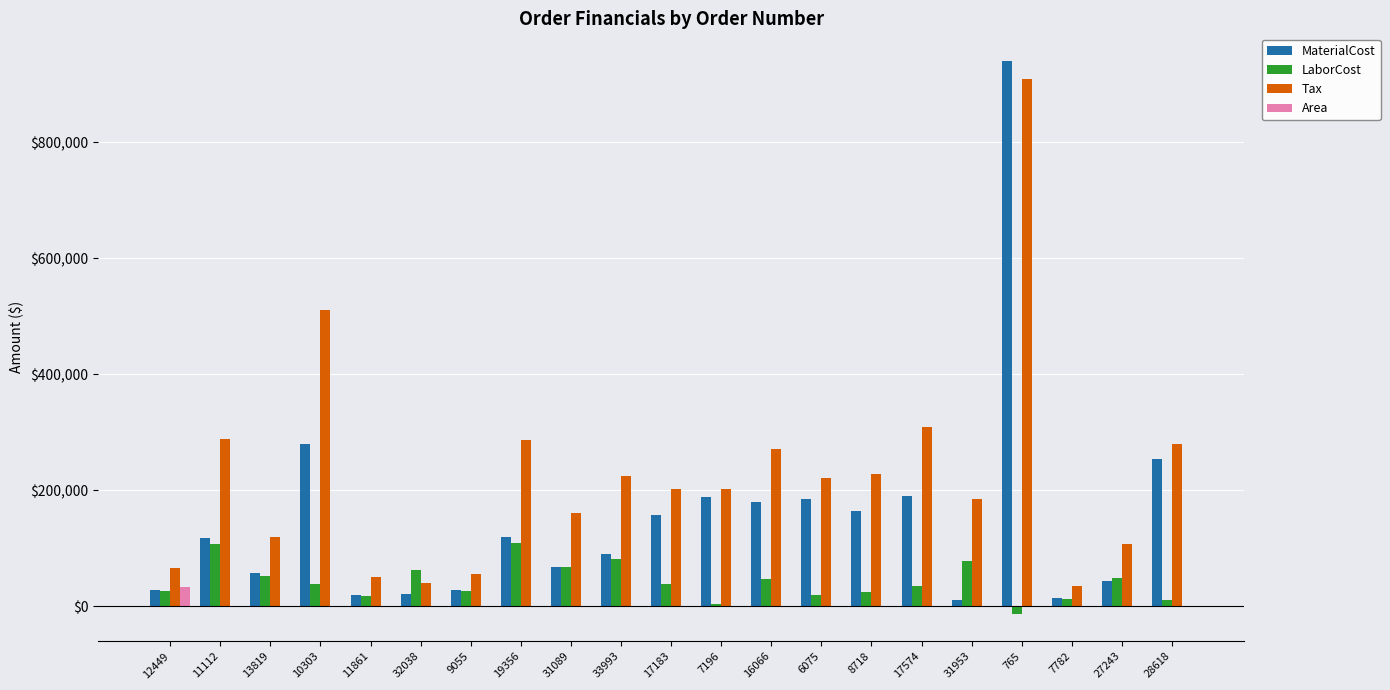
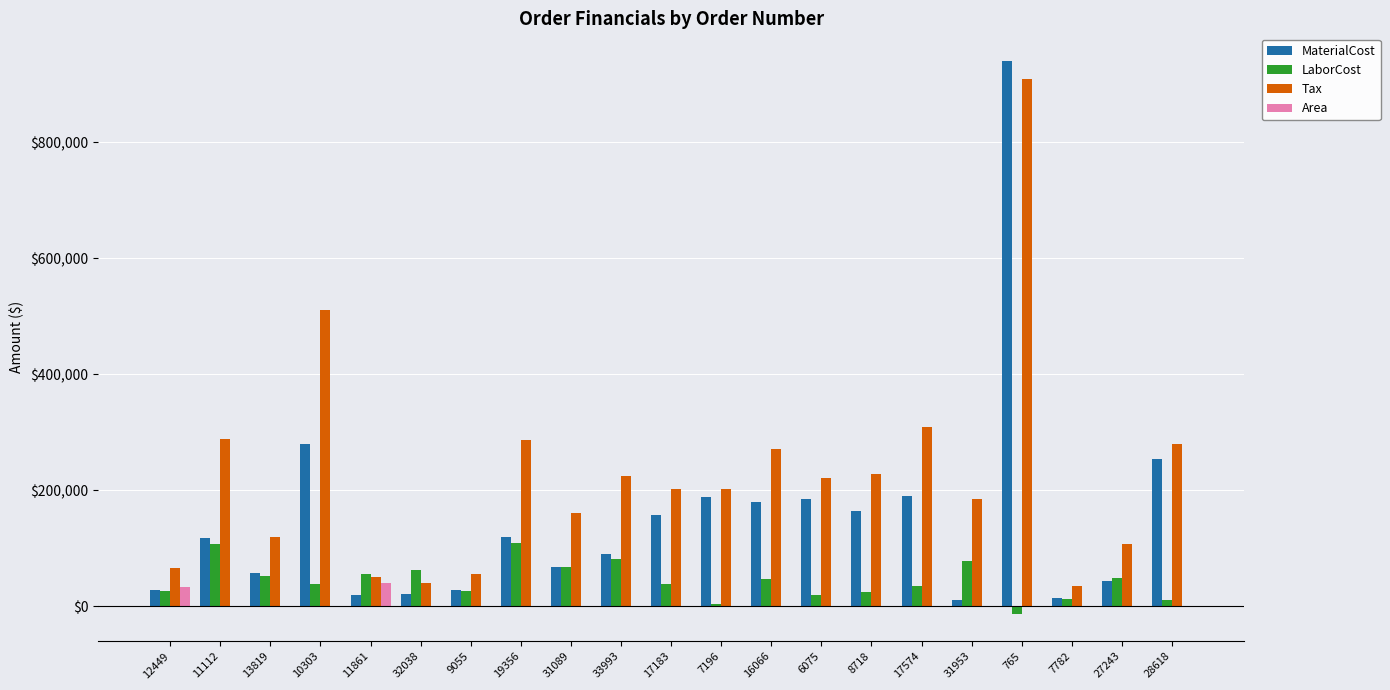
LaborCost, 11861: $20,000 -> $60,000
Area, 11861: $0 -> $40,000
